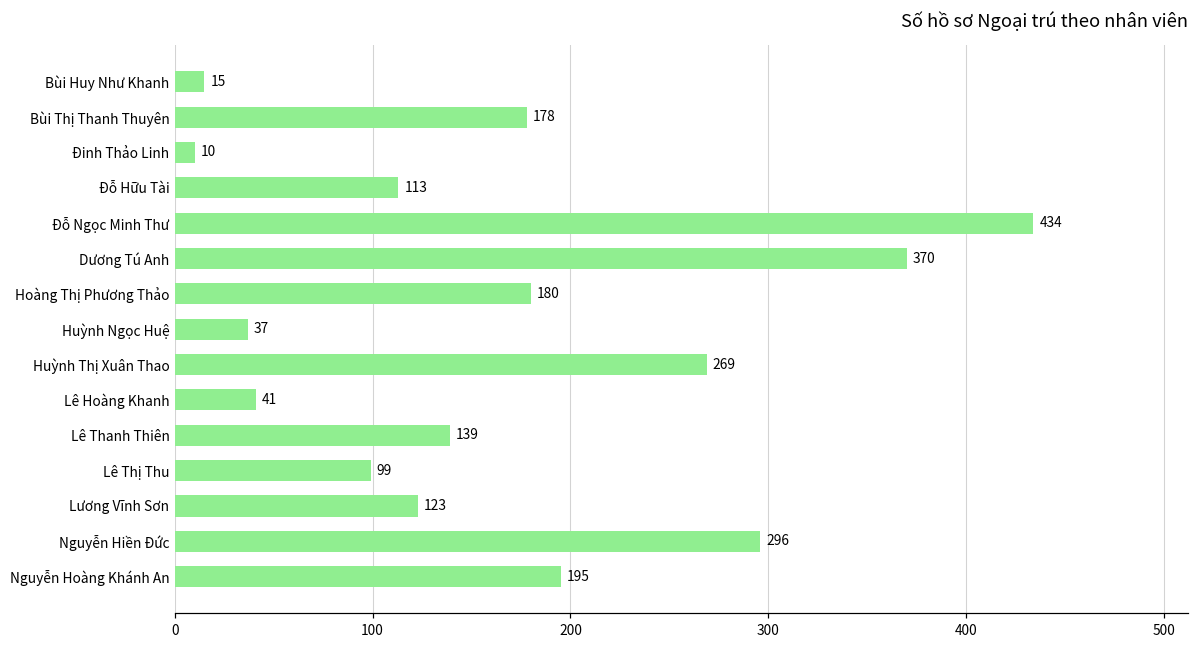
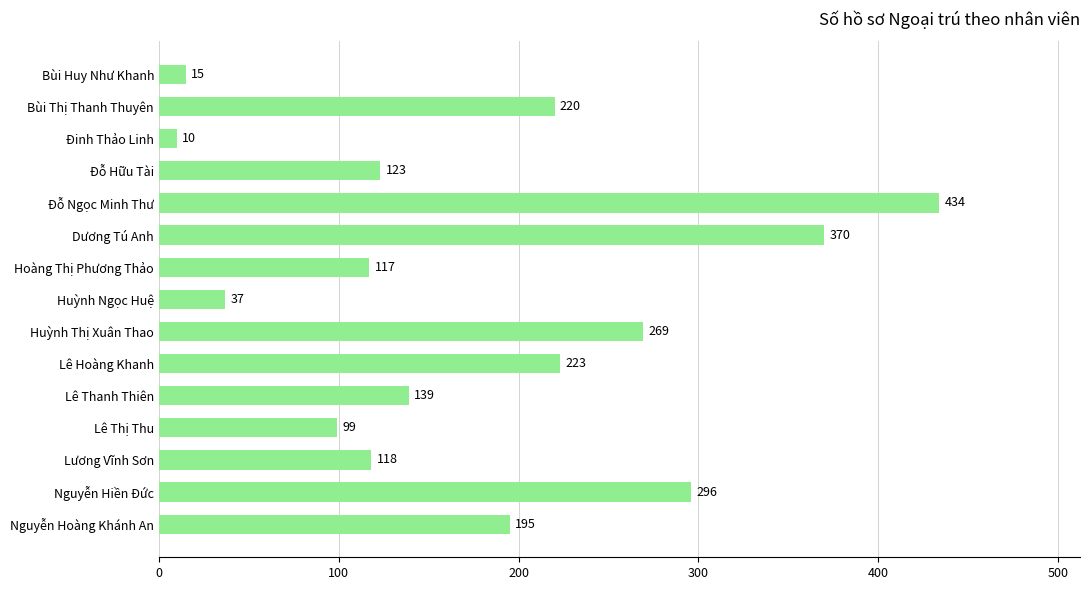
Bùi Thị Thanh Thuyên: 178 -> 220
Đỗ Hữu Tài: 113 -> 123
Hoàng Thị Phương Thảo: 180 -> 117
Lê Hoàng Khanh: 41 -> 223
Lương Vĩnh Sơn: 123 -> 118
